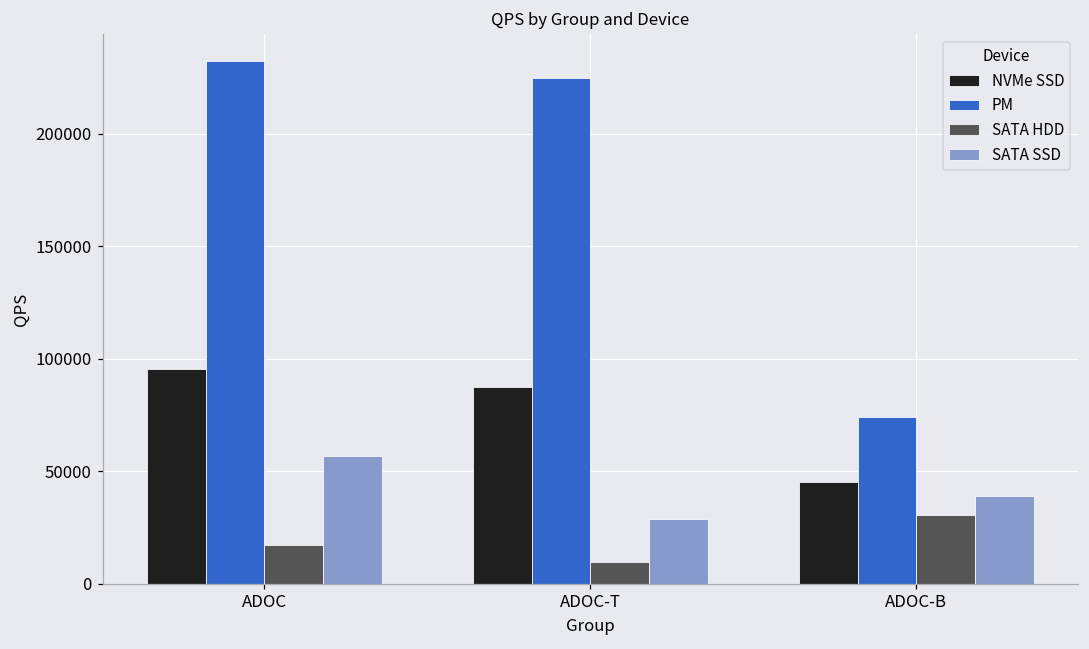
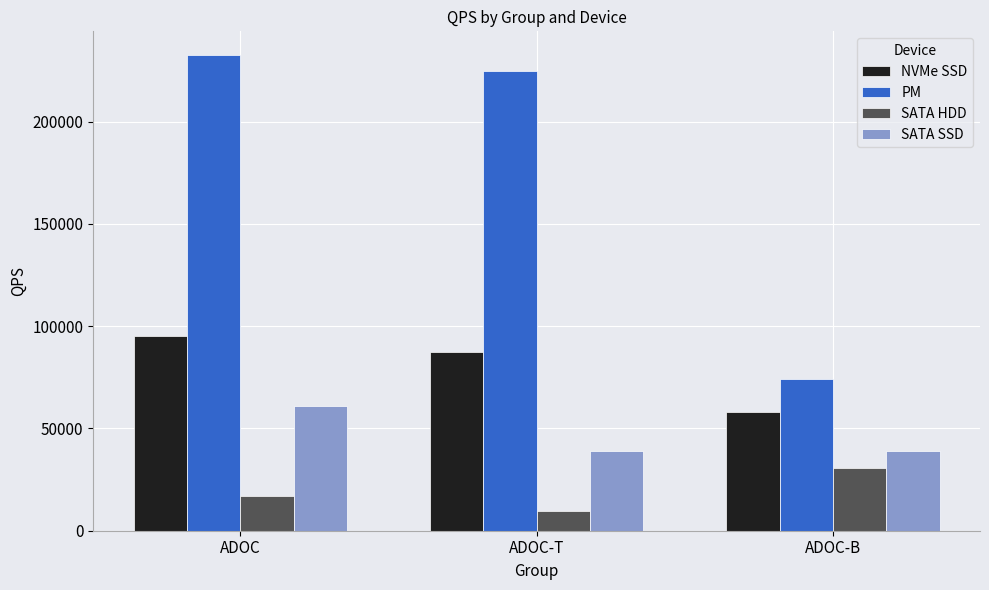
SATA SSD, ADOC: 57000 -> 61000
SATA SSD, ADOC-T: 29000 -> 39000
NVMe SSD, ADOC-B: 45000 -> 58000
